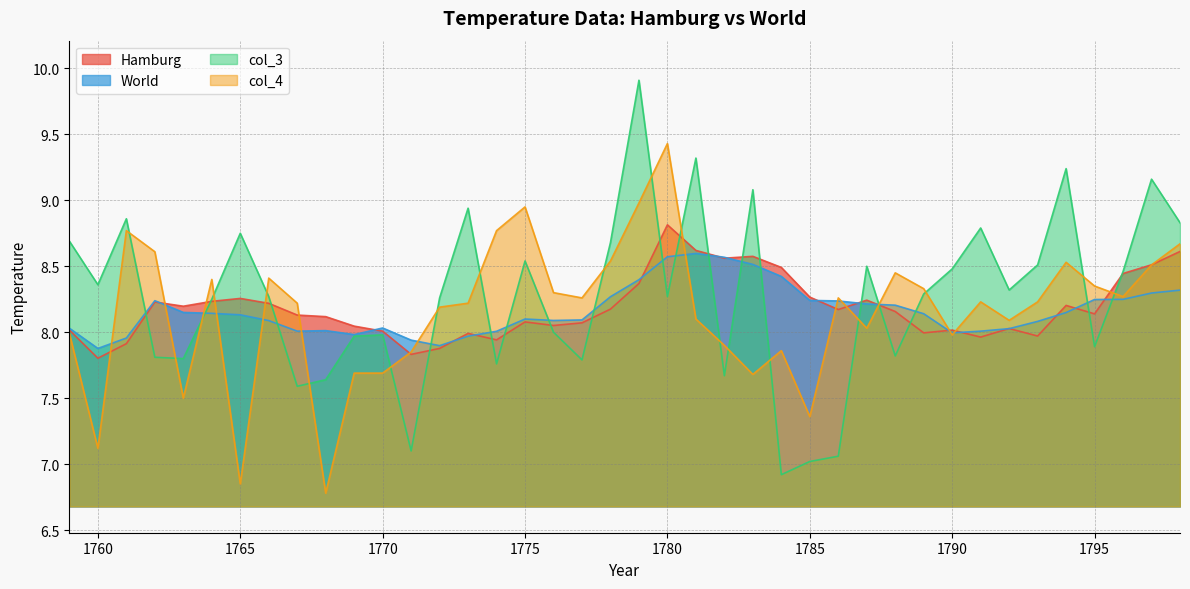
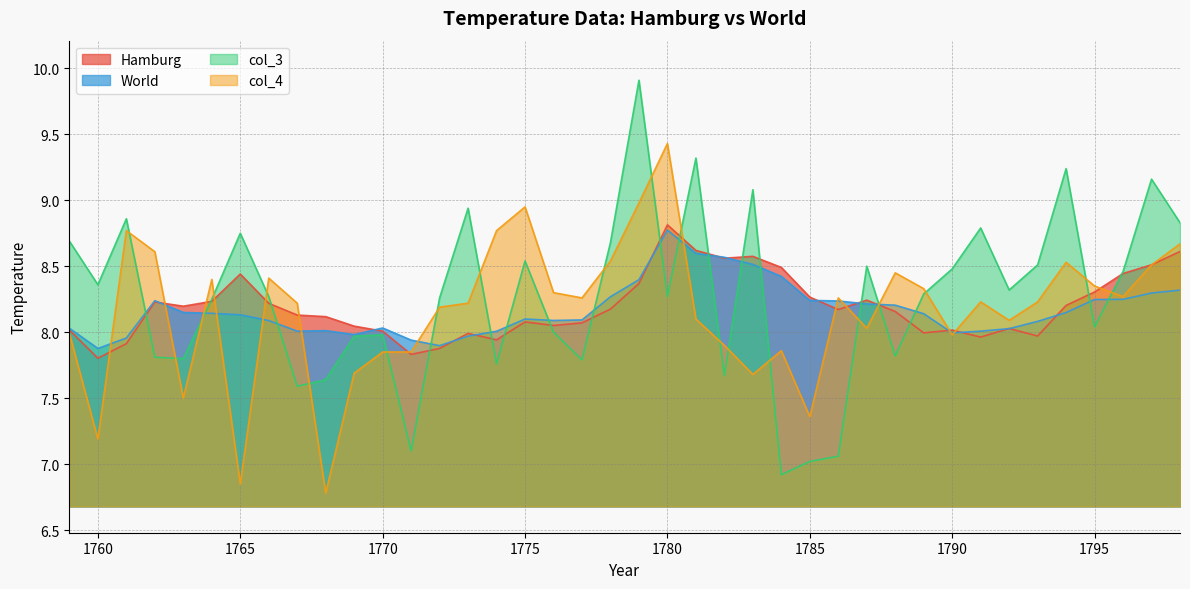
col_4, 1760: 7.12 -> 7.19
Hamburg, 1765: 8.26 -> 8.44
col_4, 1770: 7.69 -> 7.85
World, 1780: 8.57 -> 8.77
Hamburg, 1795: 8.14 -> 8.31
col_3, 1795: 7.89 -> 8.04
